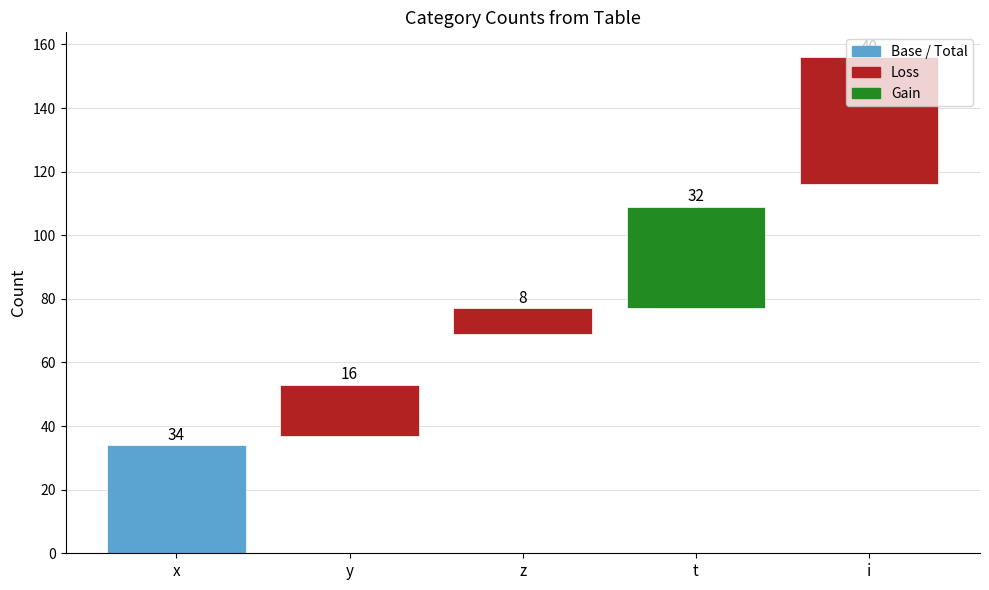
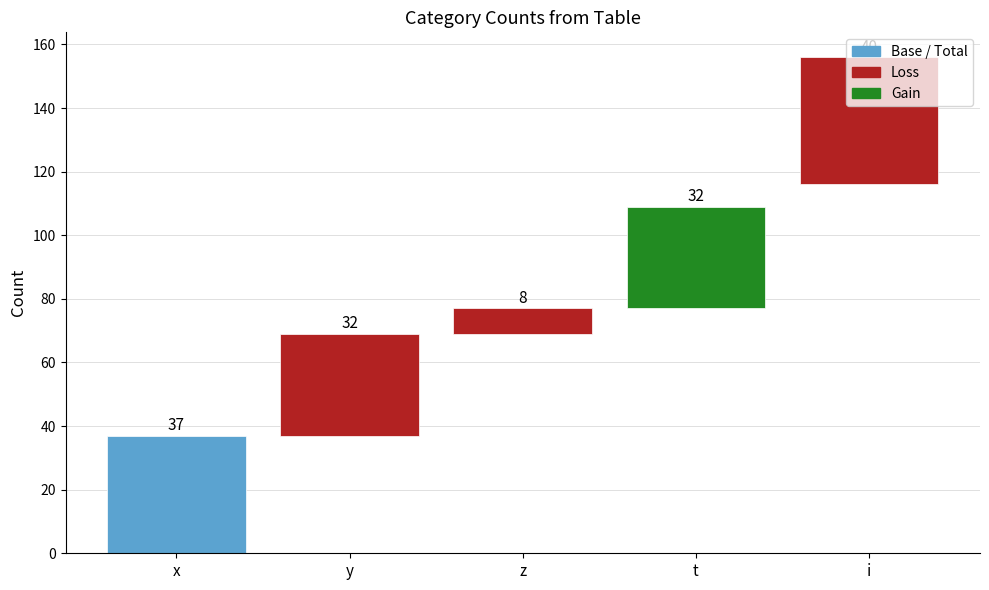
x: 34 -> 37
y: 16 -> 32
